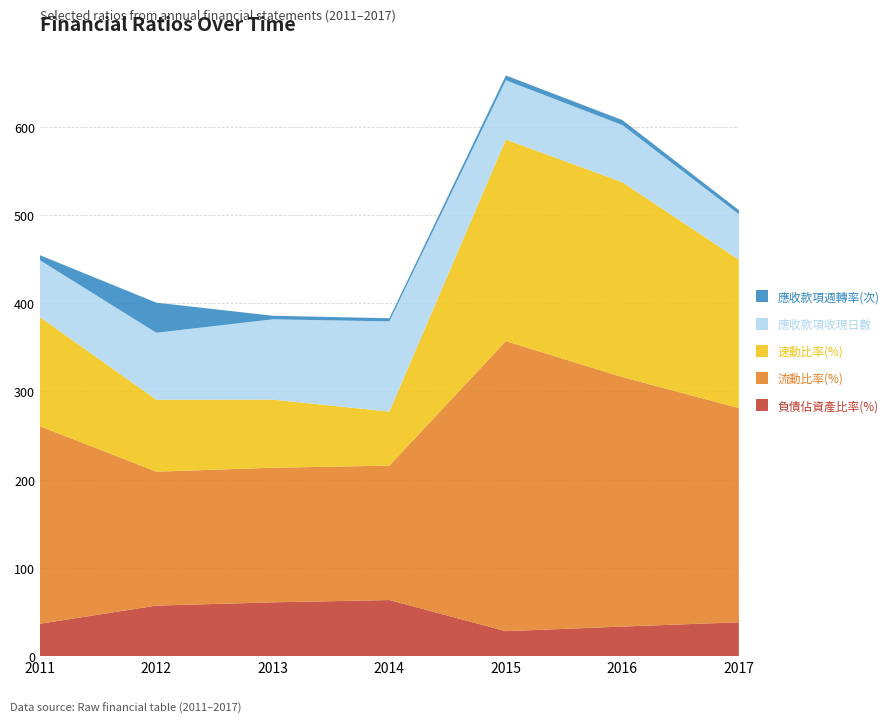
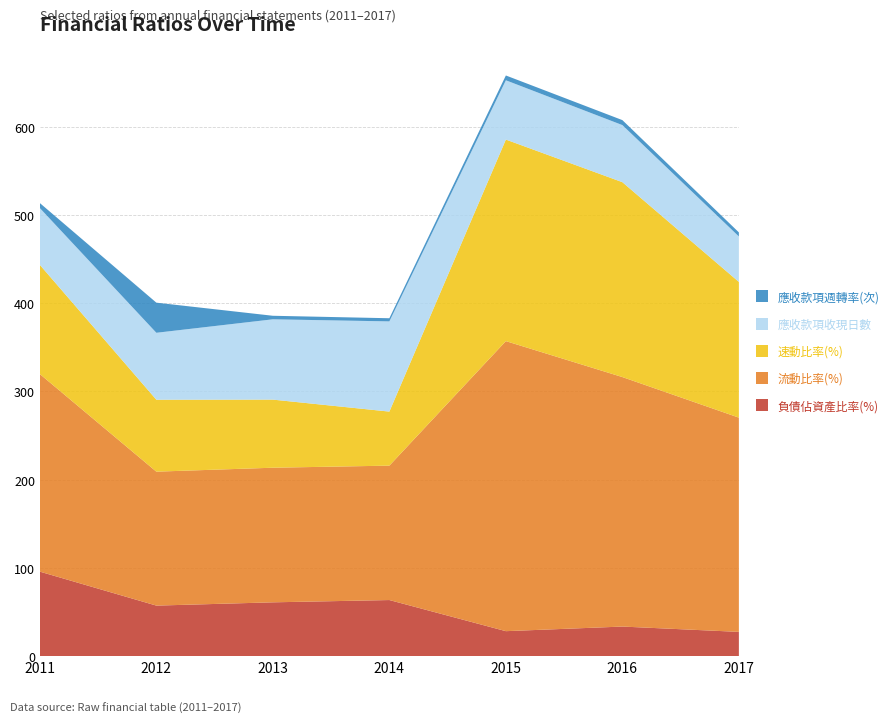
負債佔資產比率(%), 2011: 40 -> 100
負債佔資產比率(%), 2017: 40 -> 30
速動比率(%), 2017: 170 -> 150
